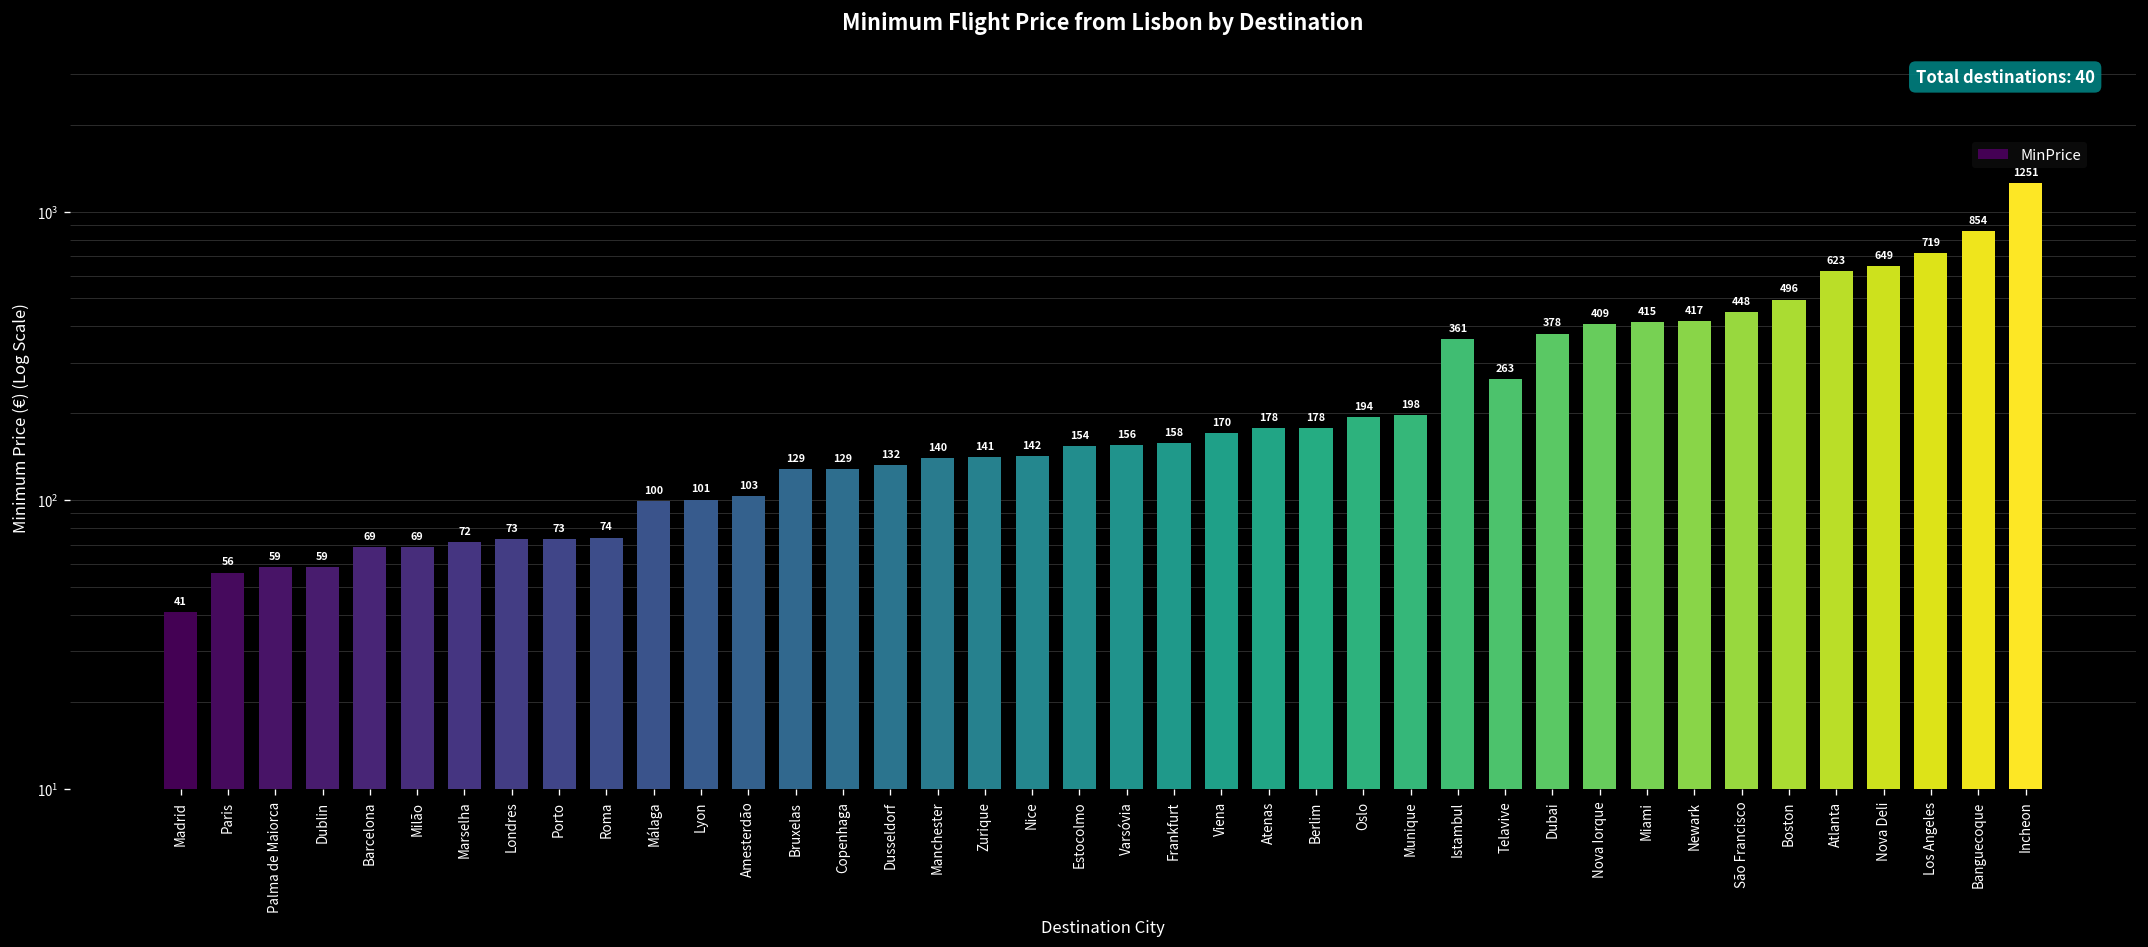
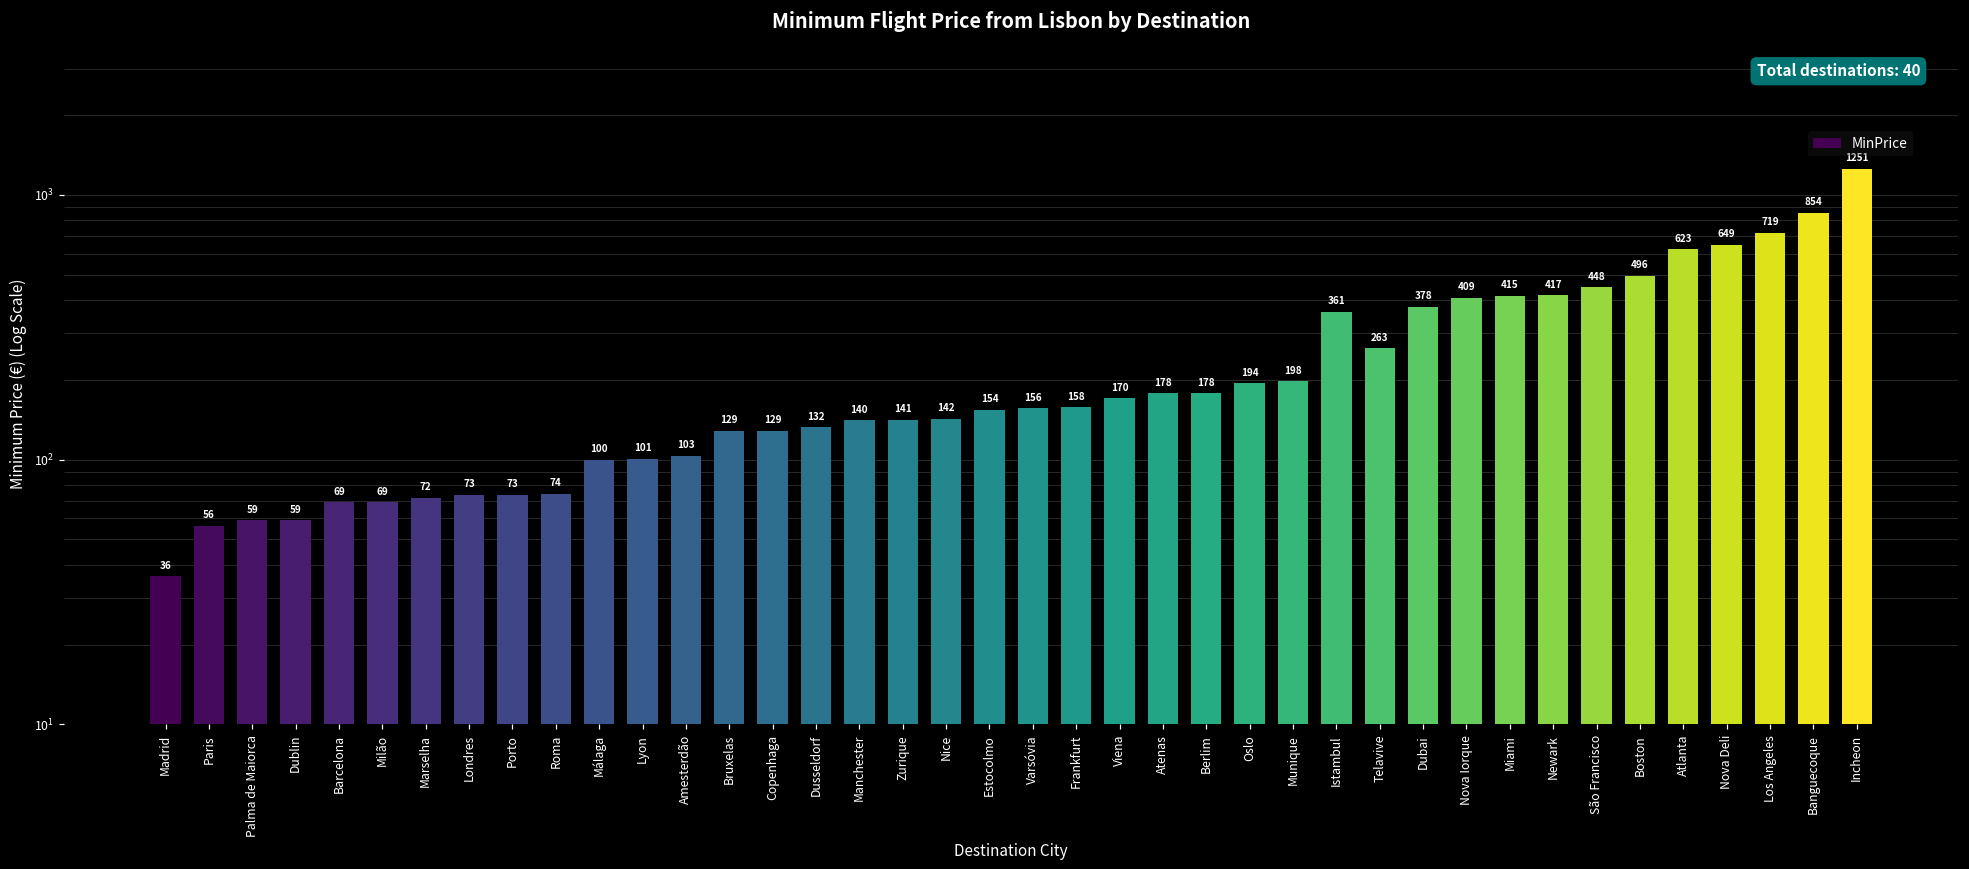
Madrid: 41 -> 36
